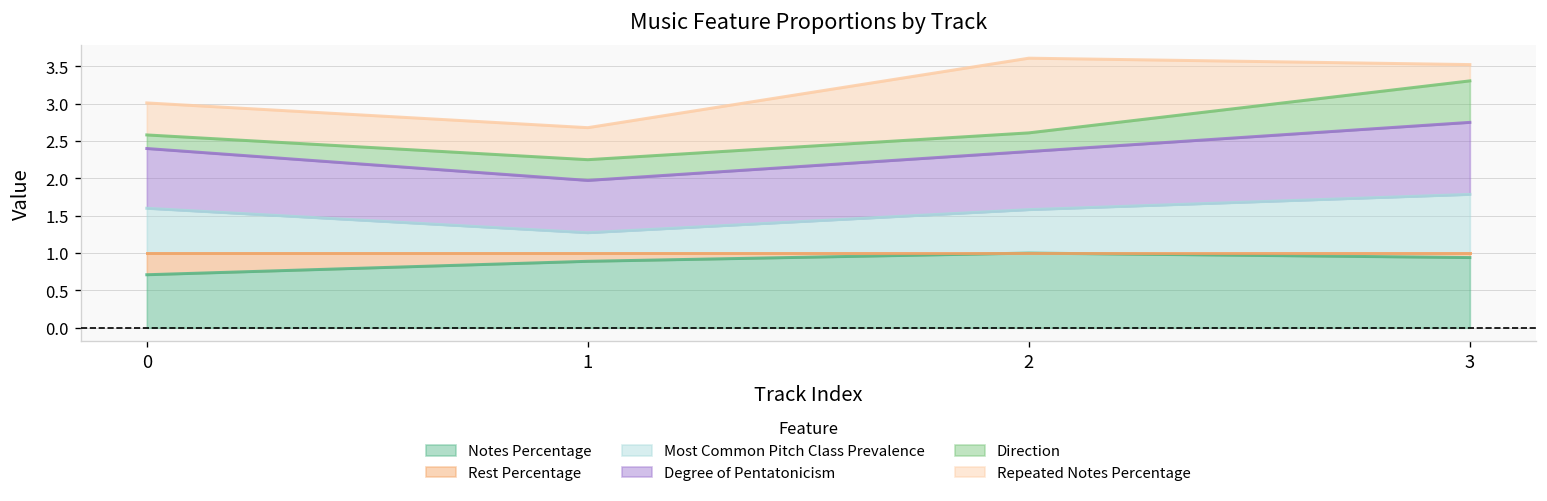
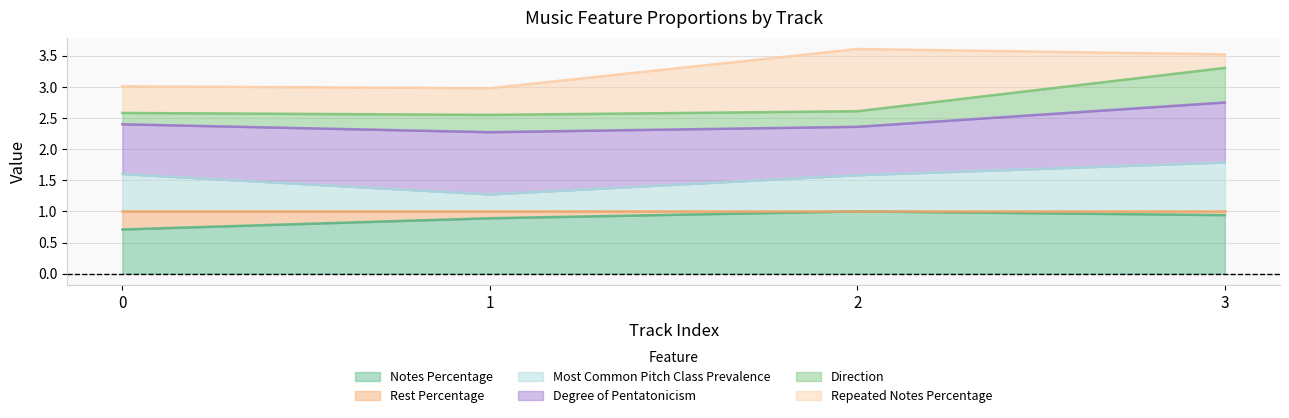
Degree of Pentatonicism, 1: 0.7 -> 1.0
